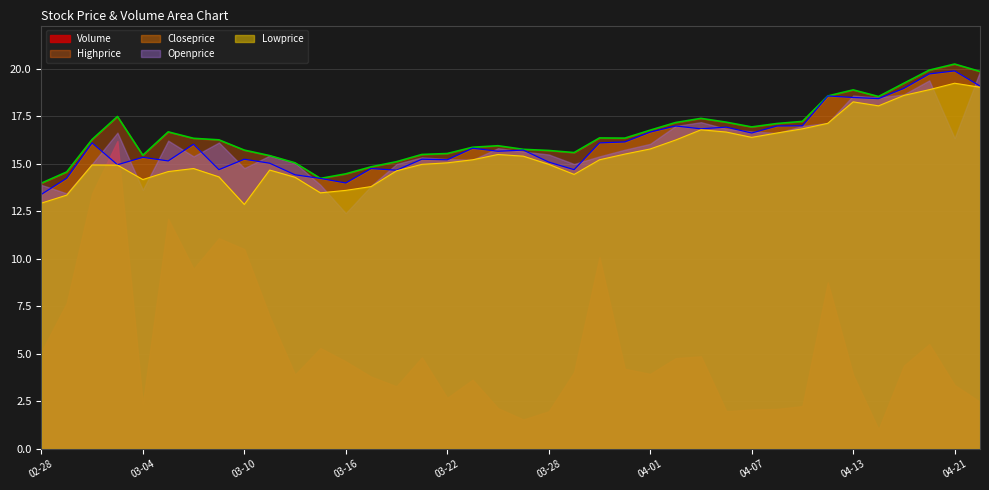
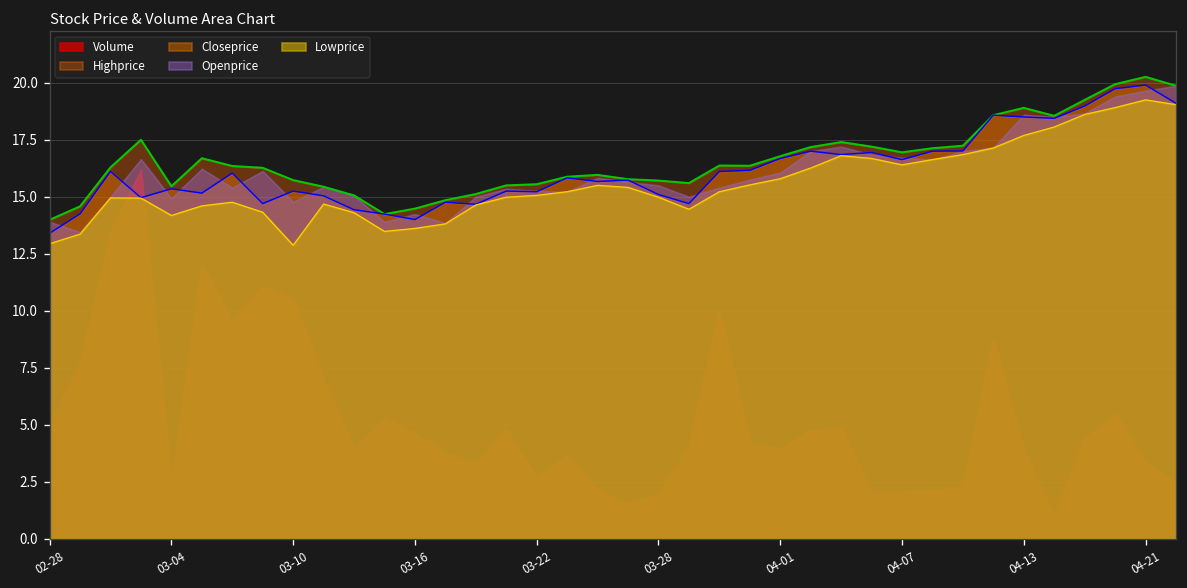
Openprice, 03-04: 13.6 -> 14.9
Openprice, 03-16: 12.4 -> 14.2
Lowprice, 04-13: 18.3 -> 17.7
Openprice, 04-21: 16.4 -> 19.7
